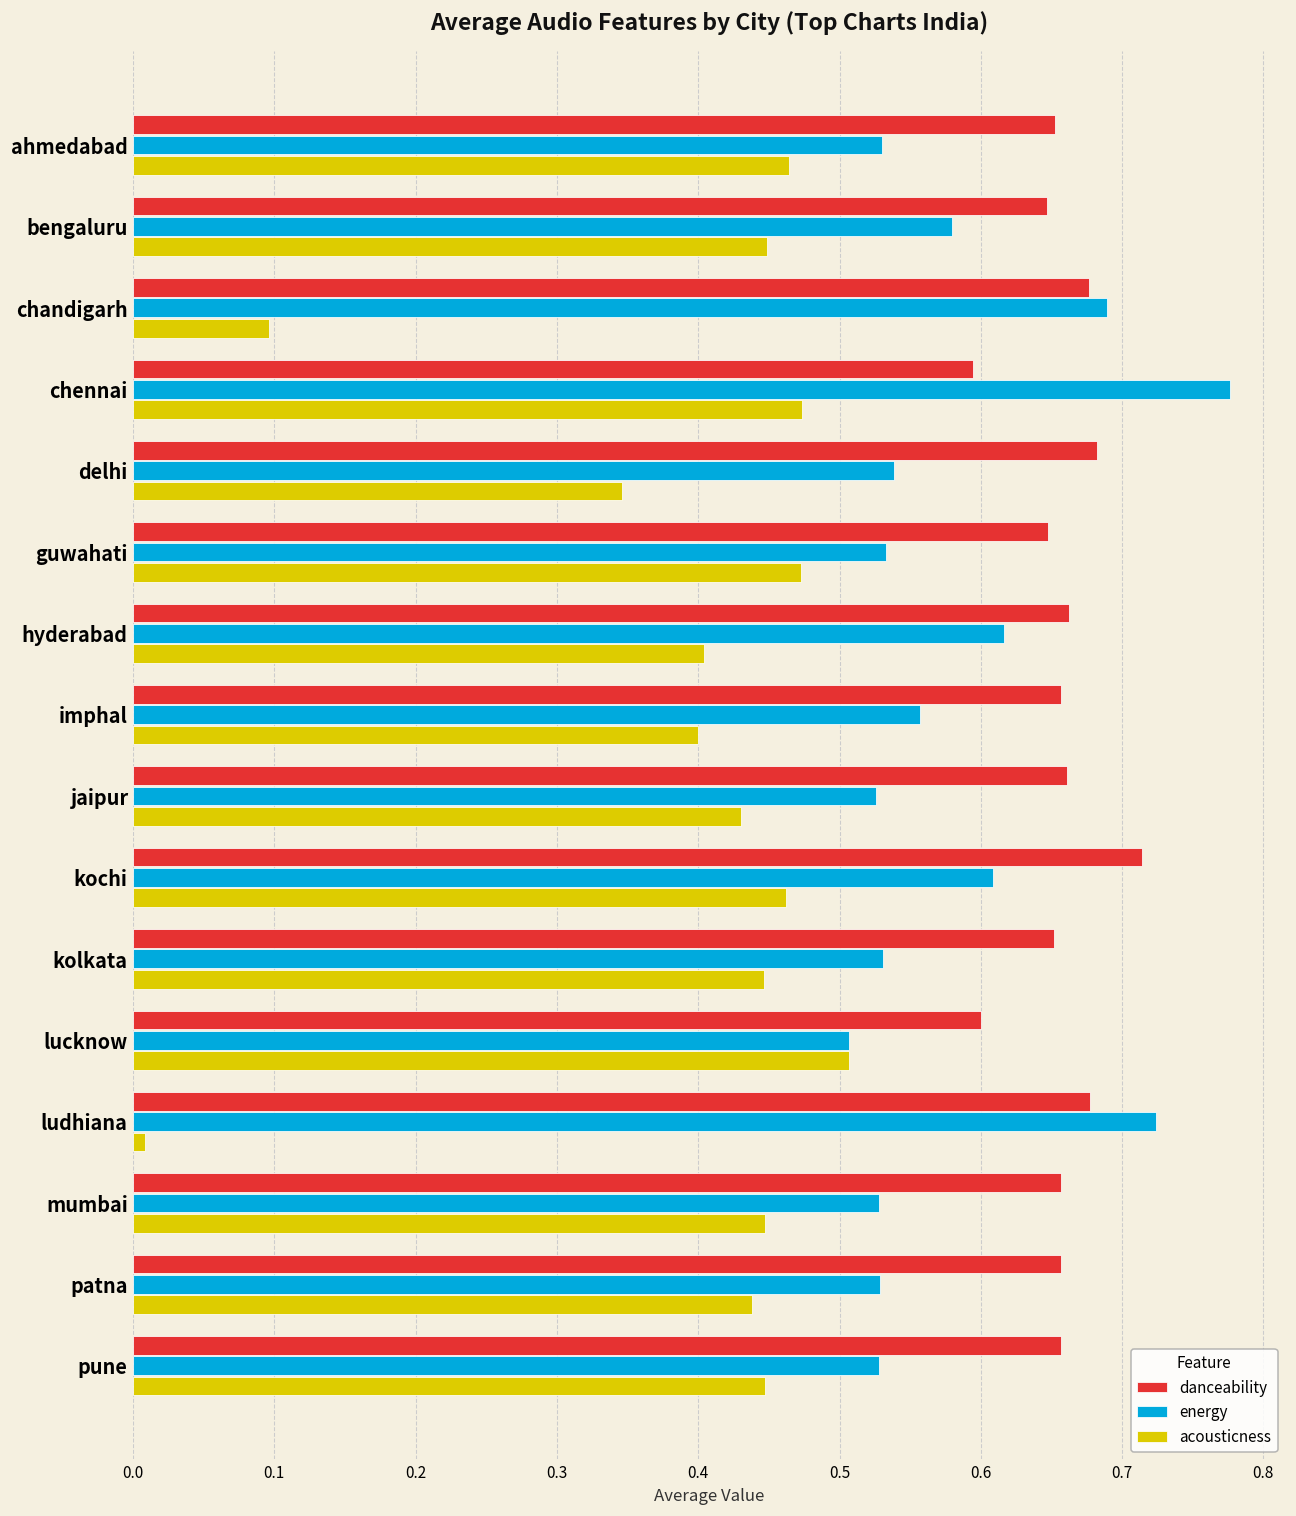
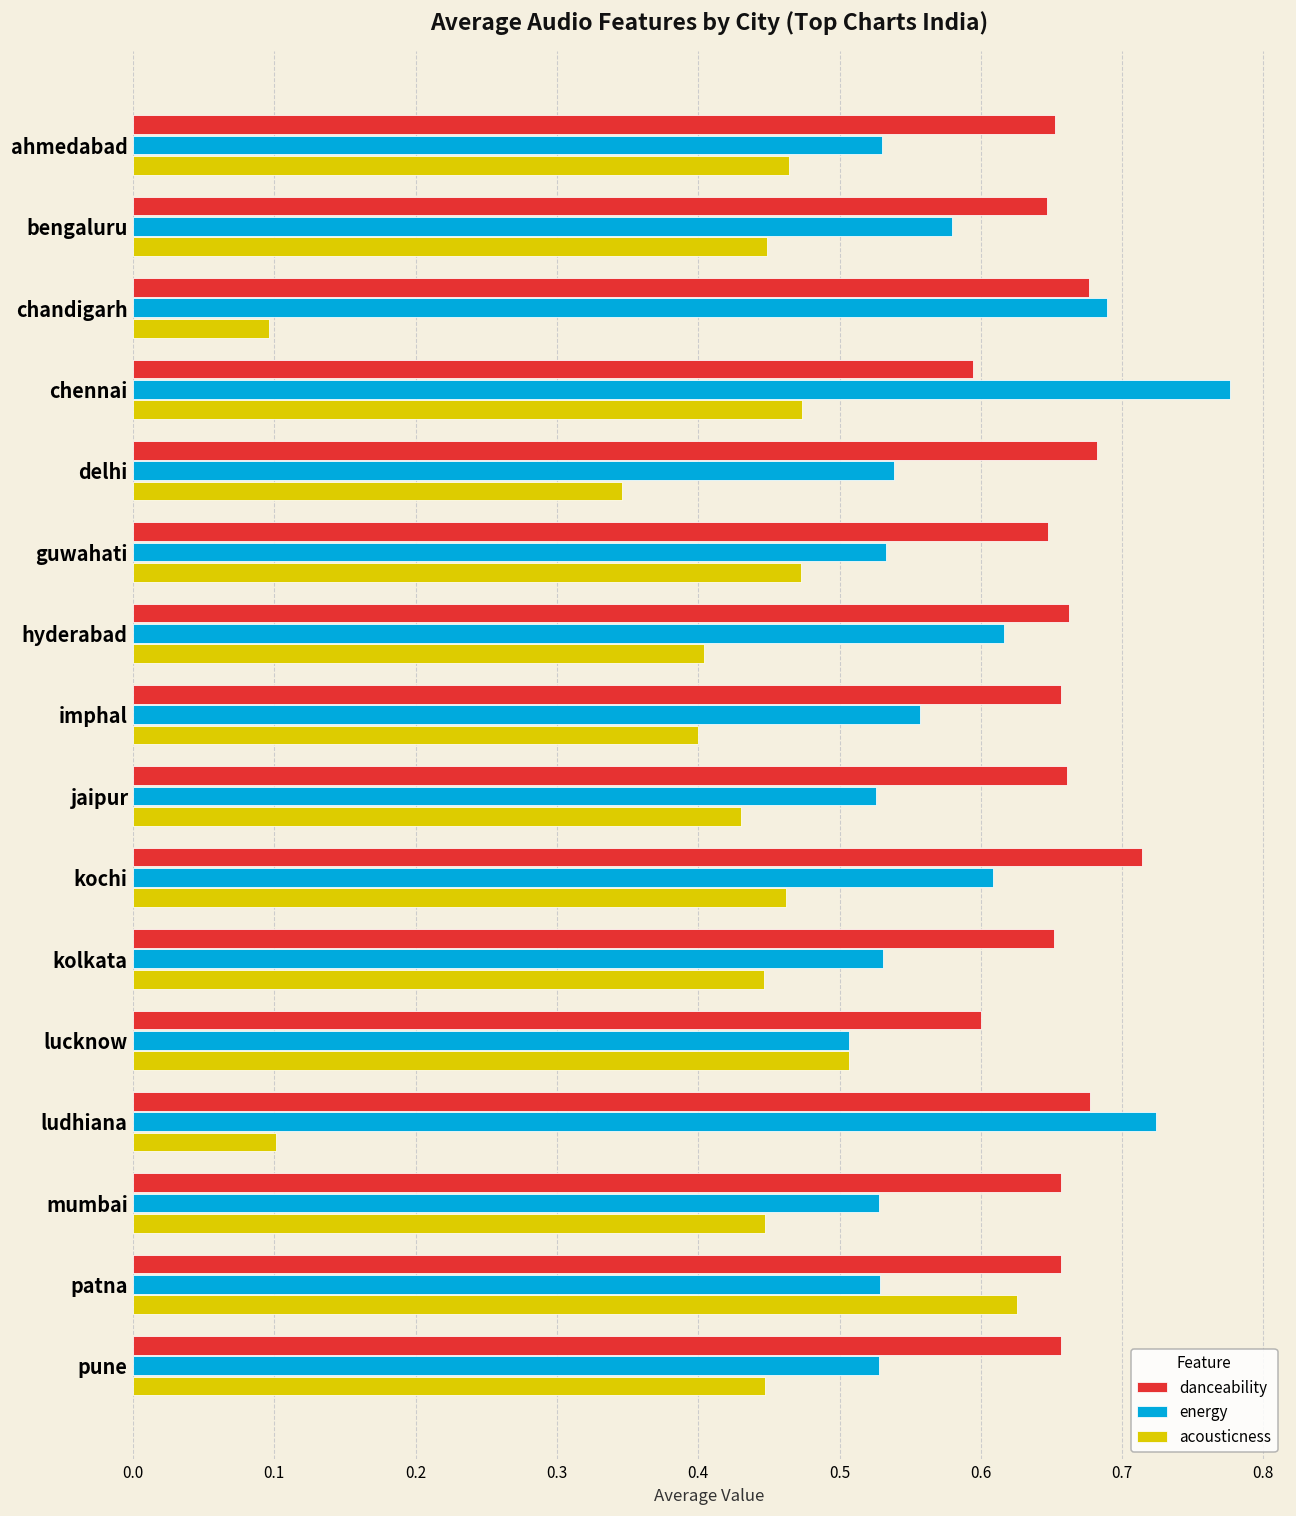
acousticness, ludhiana: 0.008 -> 0.101
acousticness, patna: 0.438 -> 0.626
